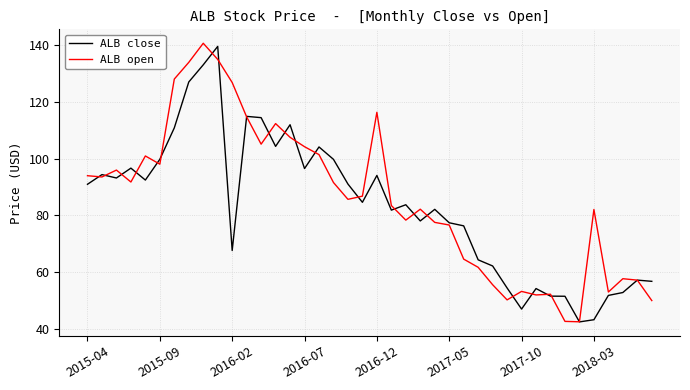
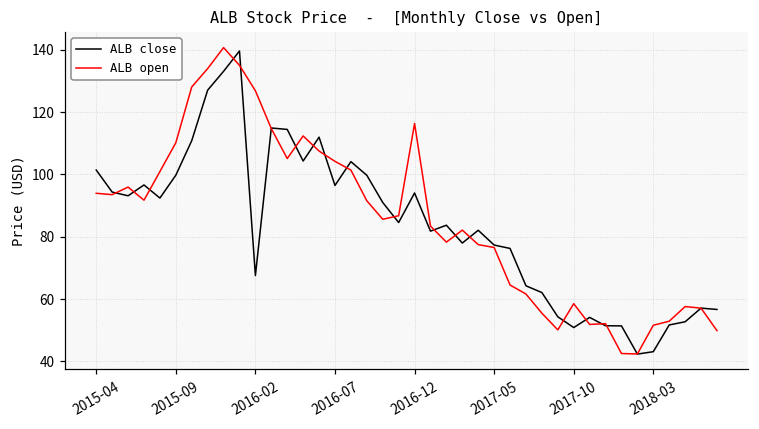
ALB close, 2015-04: 91 -> 101
ALB open, 2015-09: 98 -> 110
ALB close, 2017-10: 47 -> 51
ALB open, 2017-10: 53 -> 59
ALB open, 2018-03: 82 -> 52
